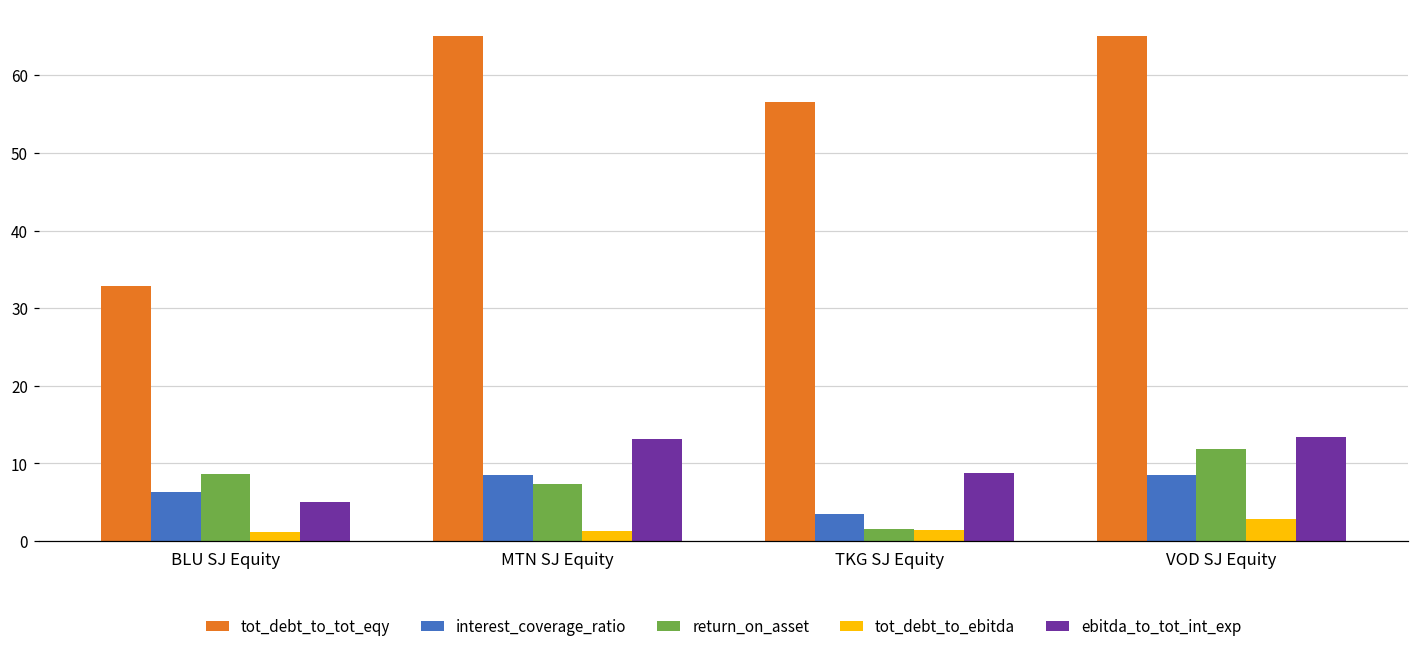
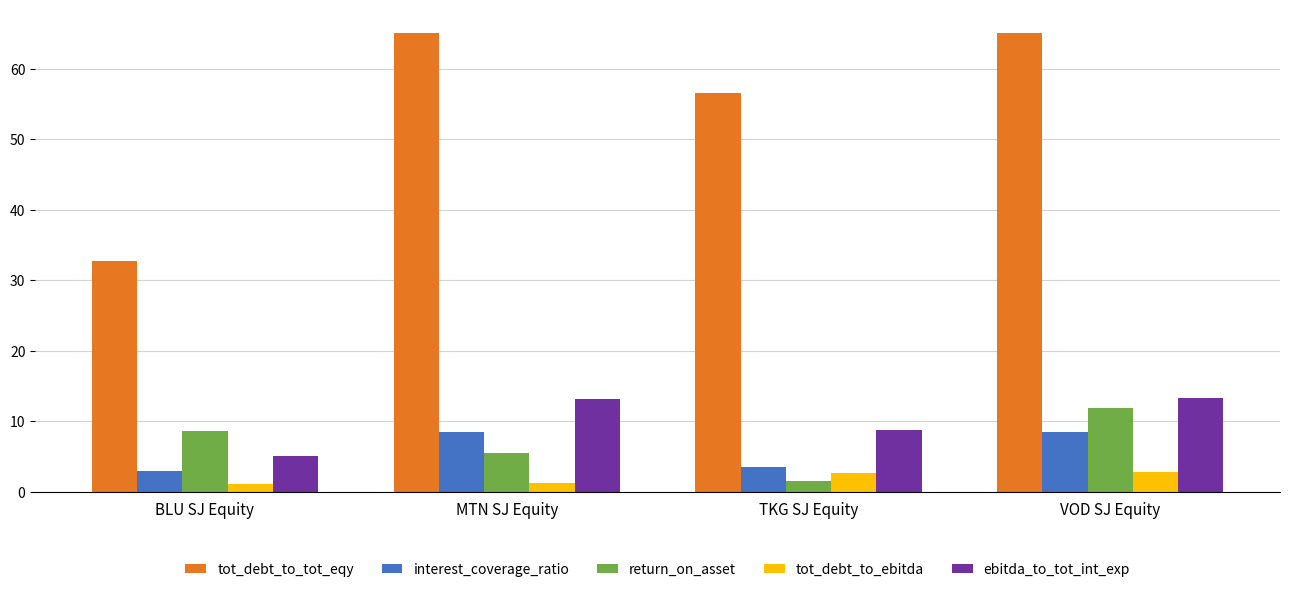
interest_coverage_ratio, BLU SJ Equity: 6 -> 3
return_on_asset, MTN SJ Equity: 7 -> 6
tot_debt_to_ebitda, TKG SJ Equity: 1 -> 3
